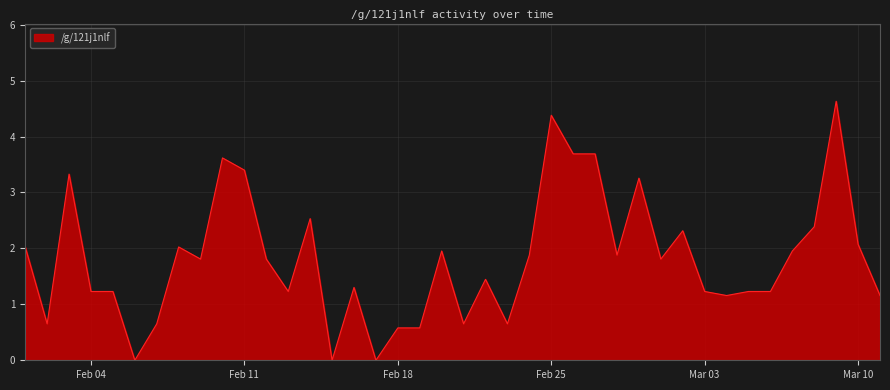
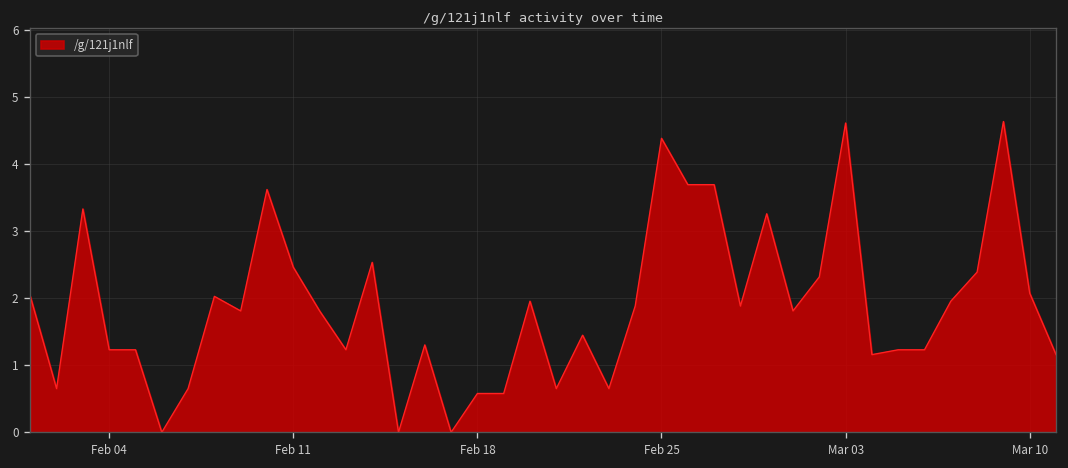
Feb 11: 3.4 -> 2.5
Mar 03: 1.2 -> 4.6
